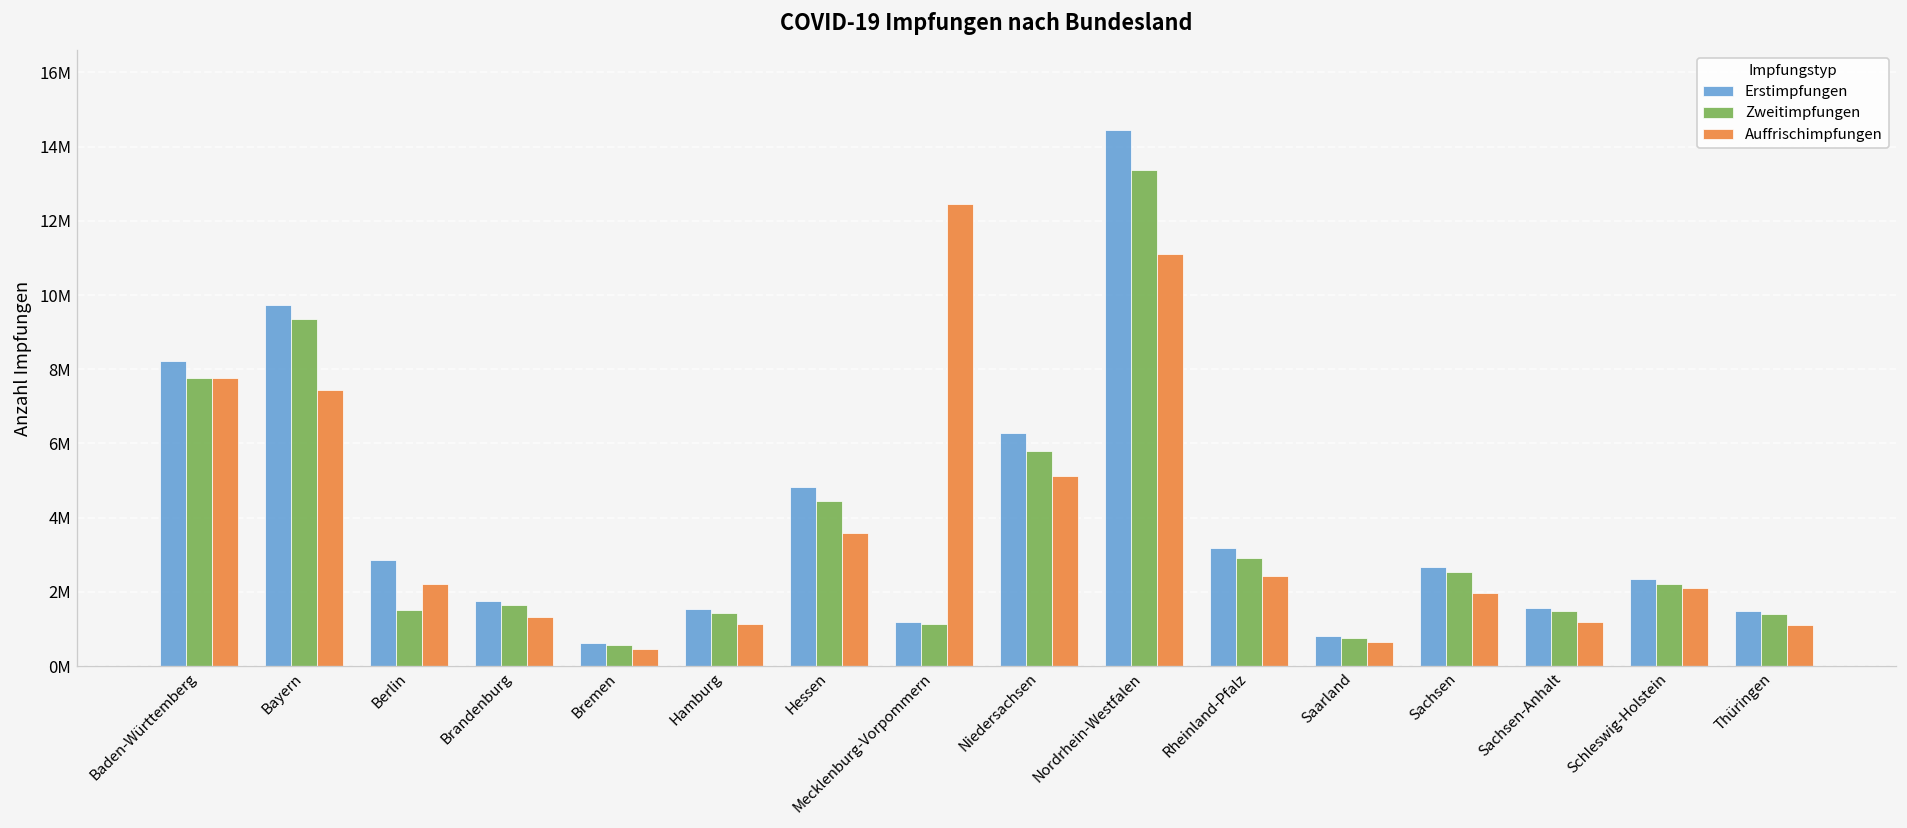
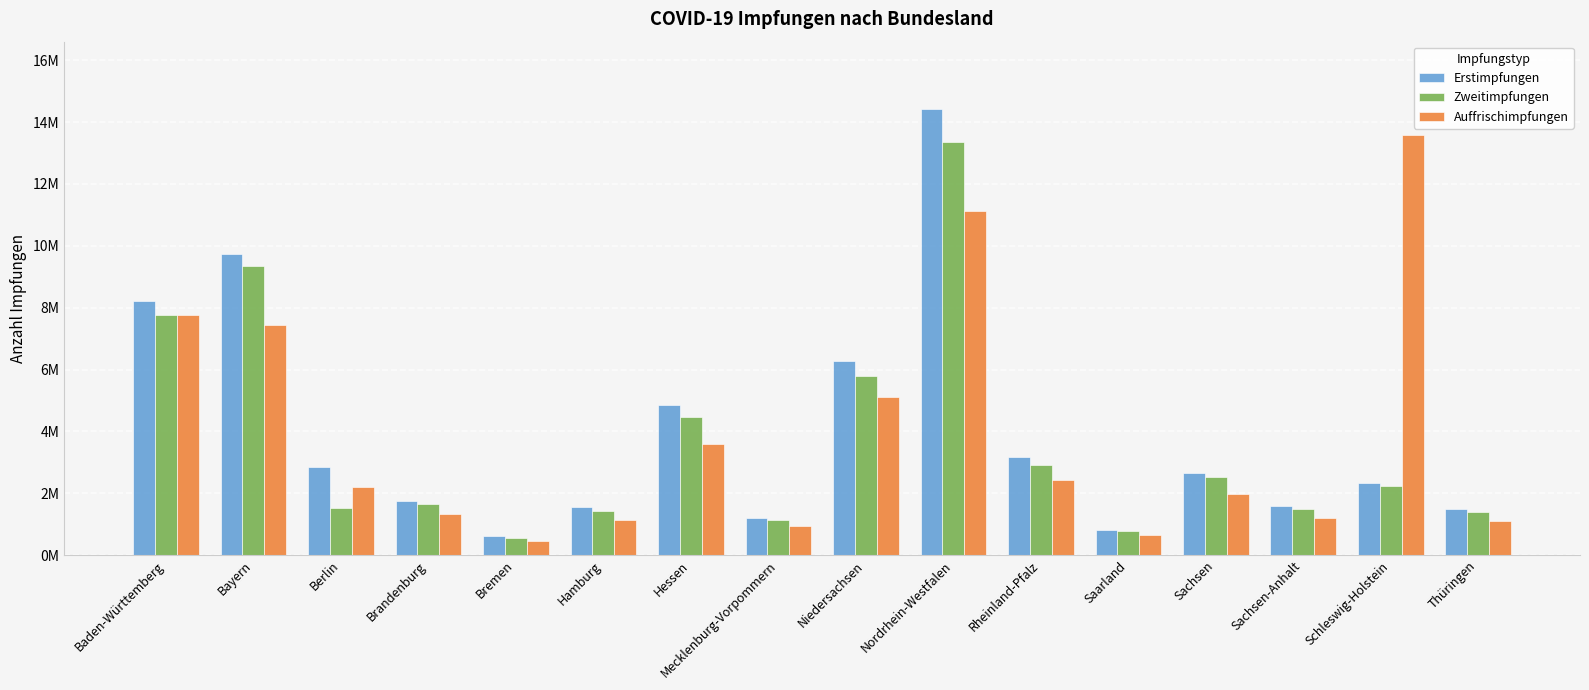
Auffrischimpfungen, Mecklenburg-Vorpommern: 12500000 -> 900000
Auffrischimpfungen, Schleswig-Holstein: 2100000 -> 13600000
